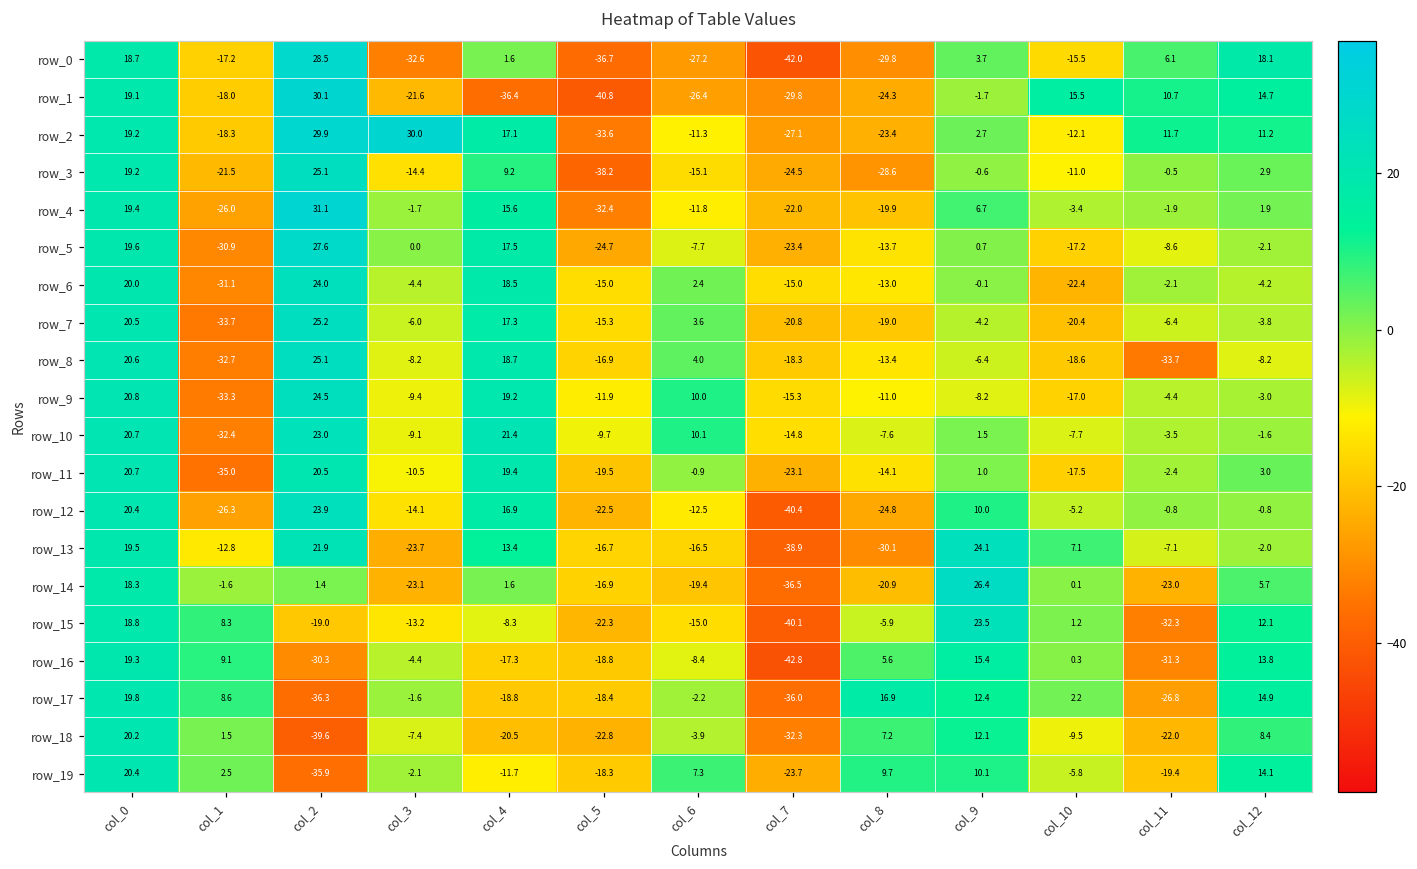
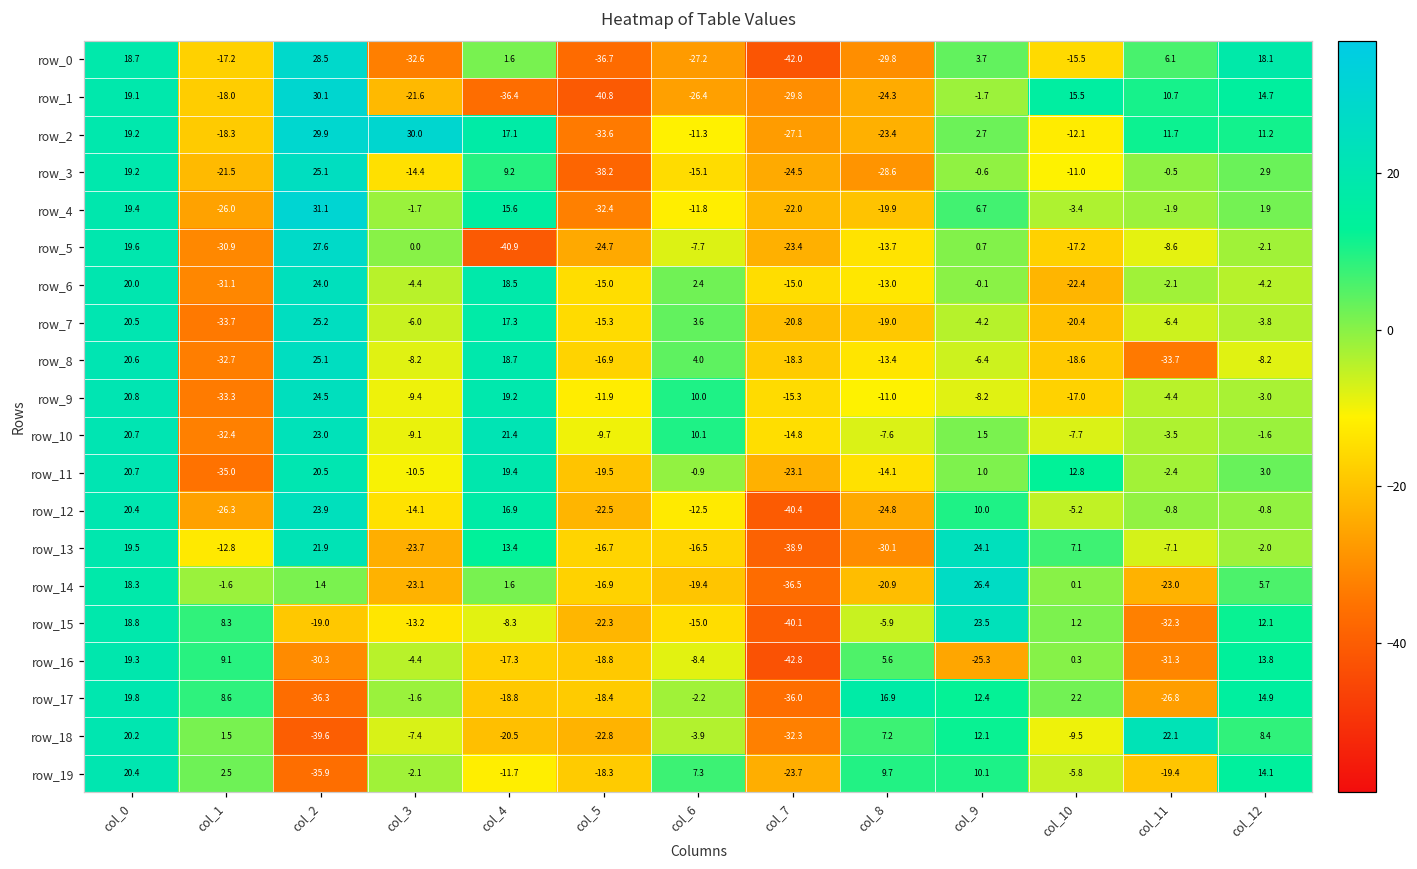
row_5, col_4: 17.5 -> -40.9
row_11, col_10: -17.5 -> 12.8
row_16, col_9: 15.4 -> -25.3
row_18, col_11: -22.0 -> 22.1
